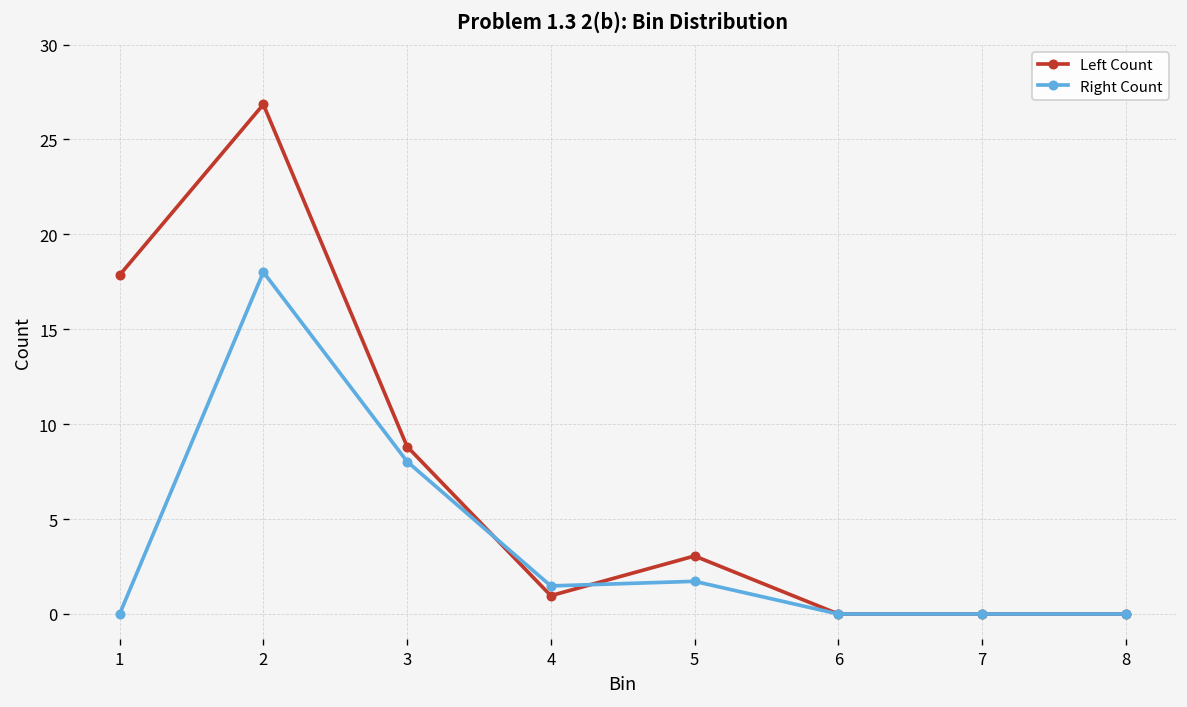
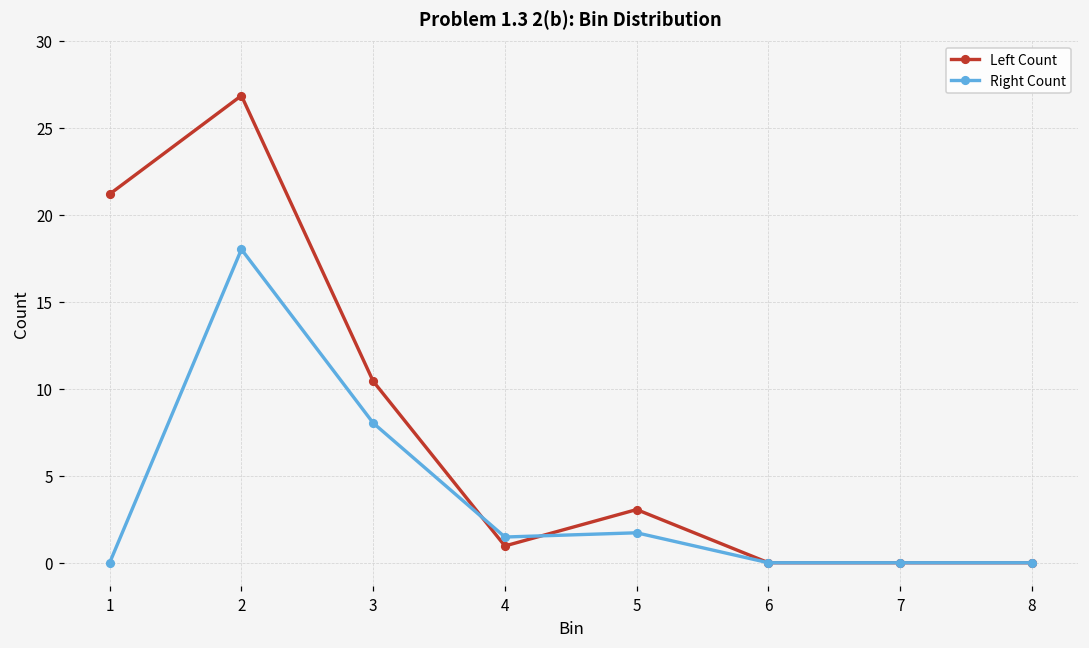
Left Count, 1: 17.9 -> 21.2
Left Count, 3: 8.8 -> 10.4
